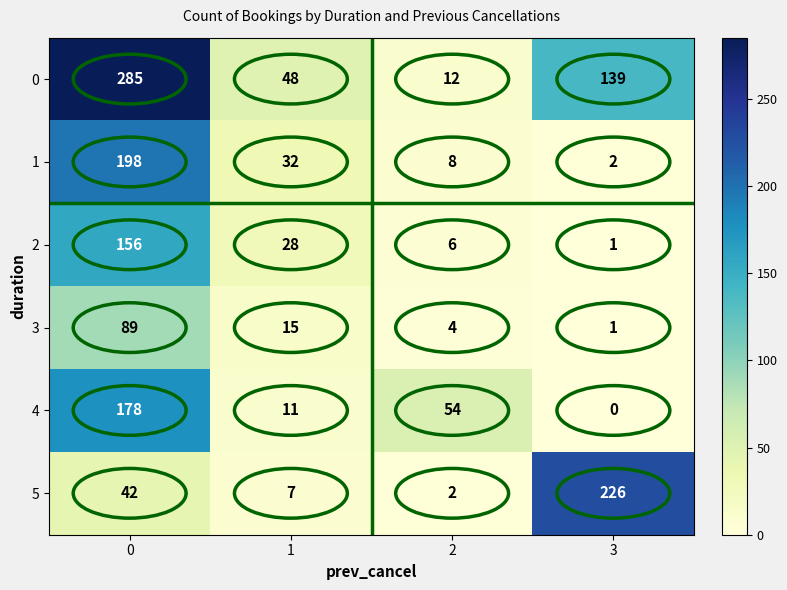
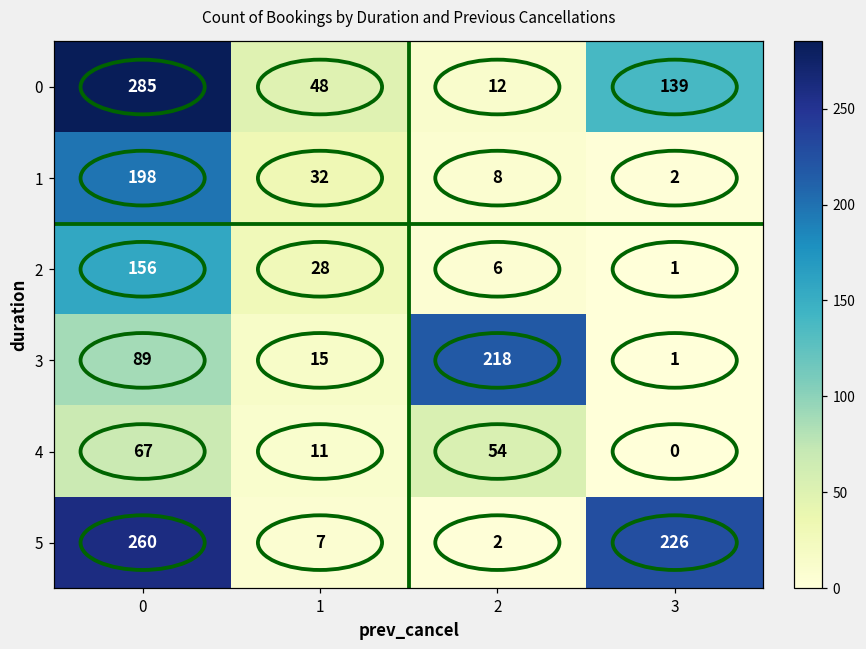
3, 2: 4 -> 218
4, 0: 178 -> 67
5, 0: 42 -> 260
